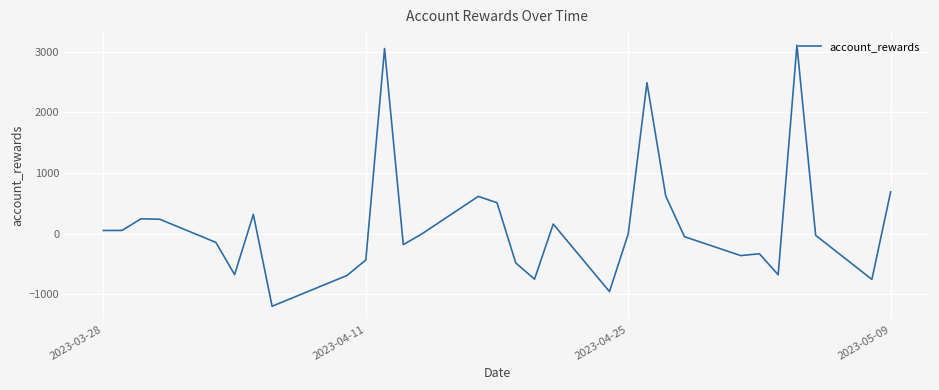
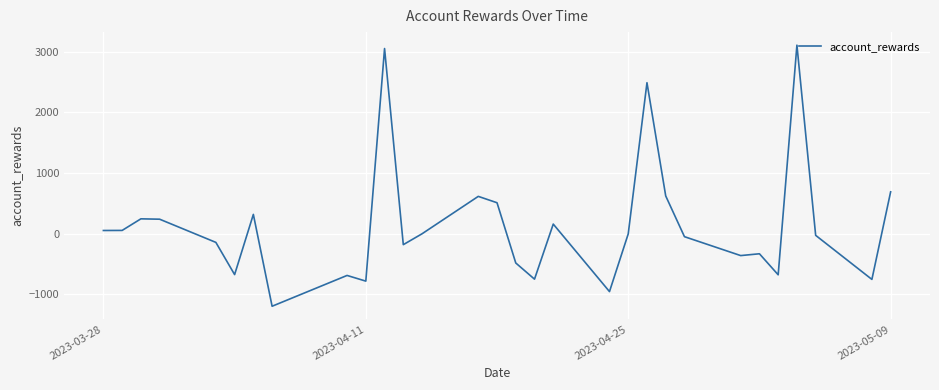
2023-04-11: -400 -> -800
